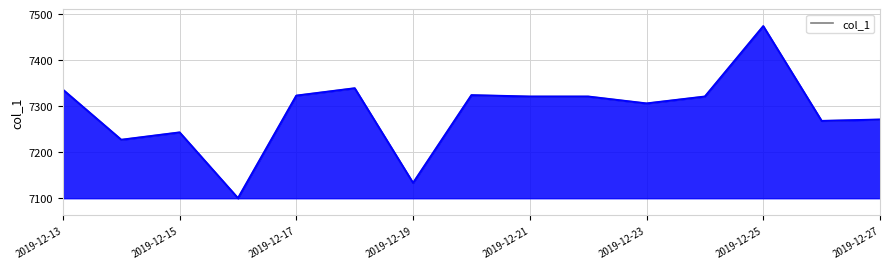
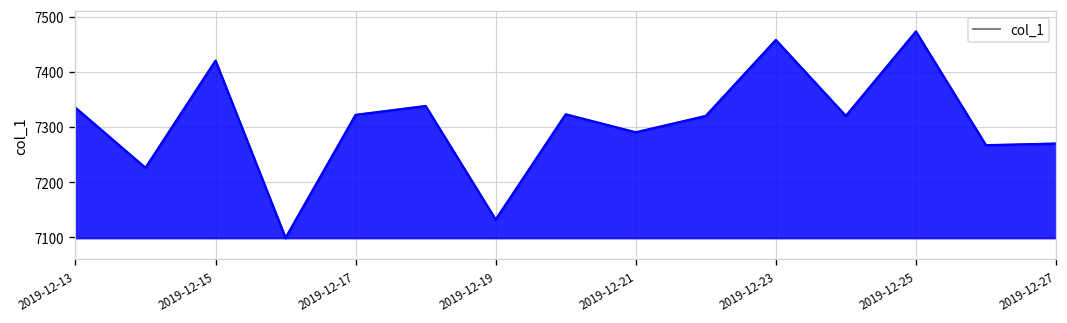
2019-12-15: 7240 -> 7420
2019-12-21: 7320 -> 7290
2019-12-23: 7300 -> 7460
